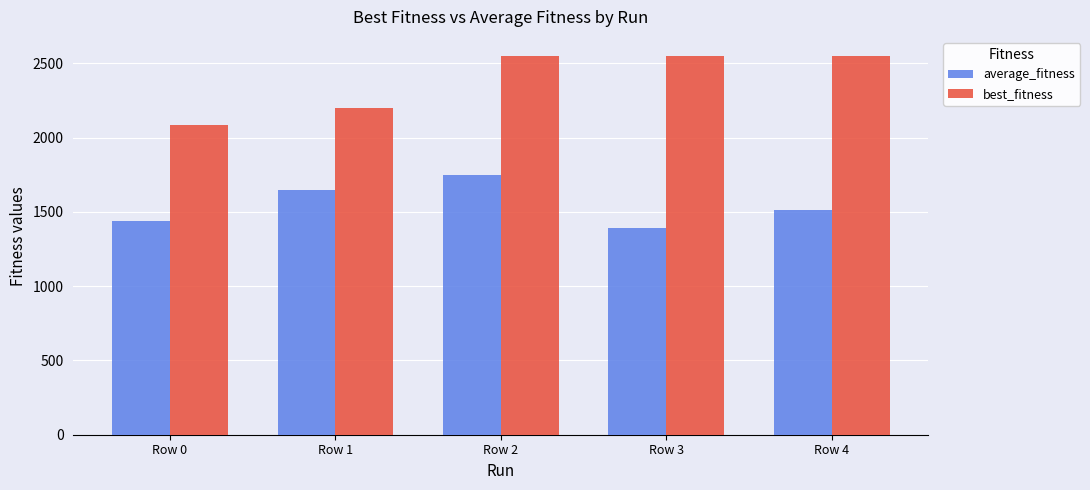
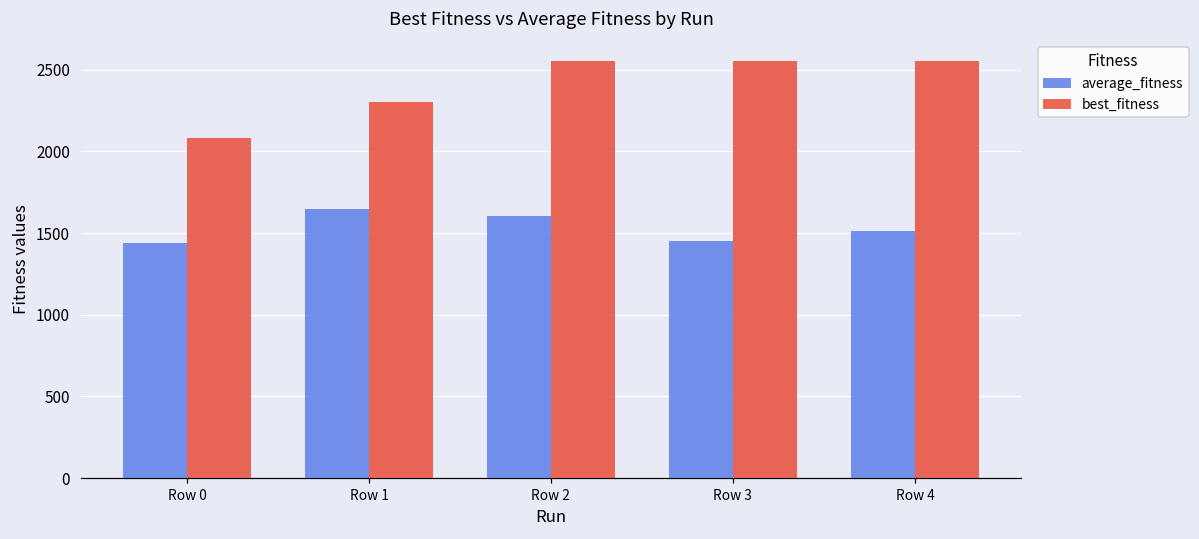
best_fitness, Row 1: 2200 -> 2300
average_fitness, Row 2: 1750 -> 1600
average_fitness, Row 3: 1390 -> 1450
